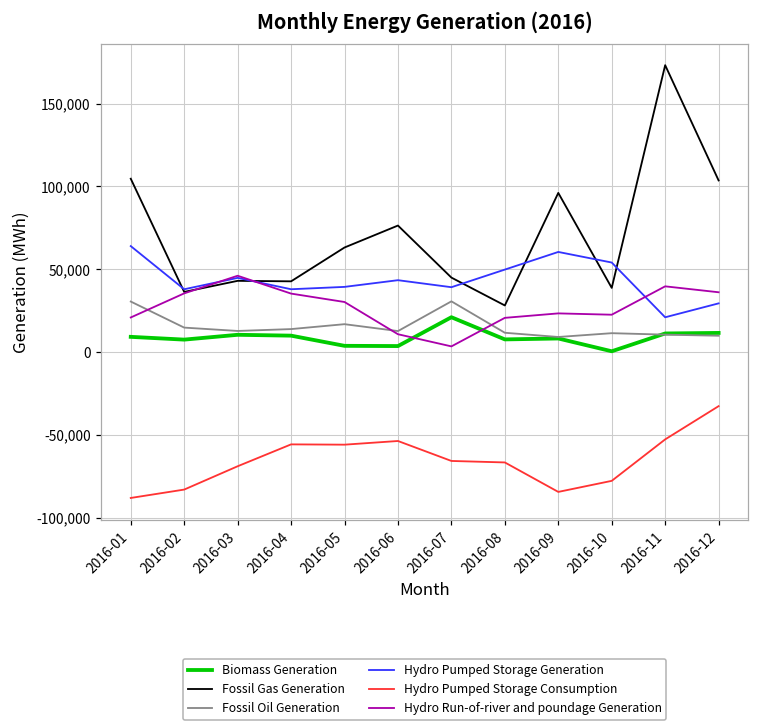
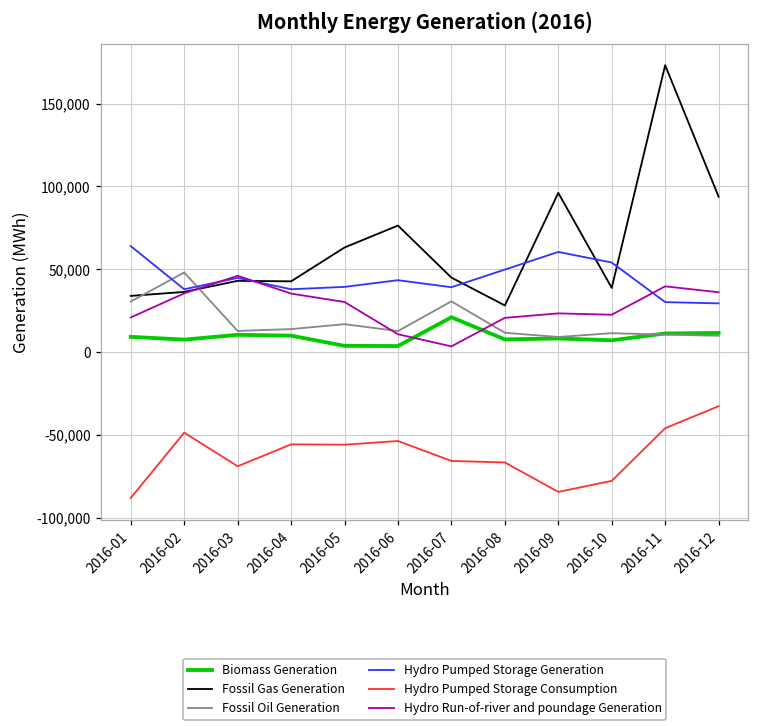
Fossil Gas Generation, 2016-01: 105,000 -> 34,000
Fossil Oil Generation, 2016-02: 15,000 -> 48,000
Hydro Pumped Storage Consumption, 2016-02: -83,000 -> -49,000
Biomass Generation, 2016-10: 1,000 -> 7,000
Hydro Pumped Storage Generation, 2016-11: 21,000 -> 30,000
Hydro Pumped Storage Consumption, 2016-11: -53,000 -> -46,000
Fossil Gas Generation, 2016-12: 104,000 -> 94,000
